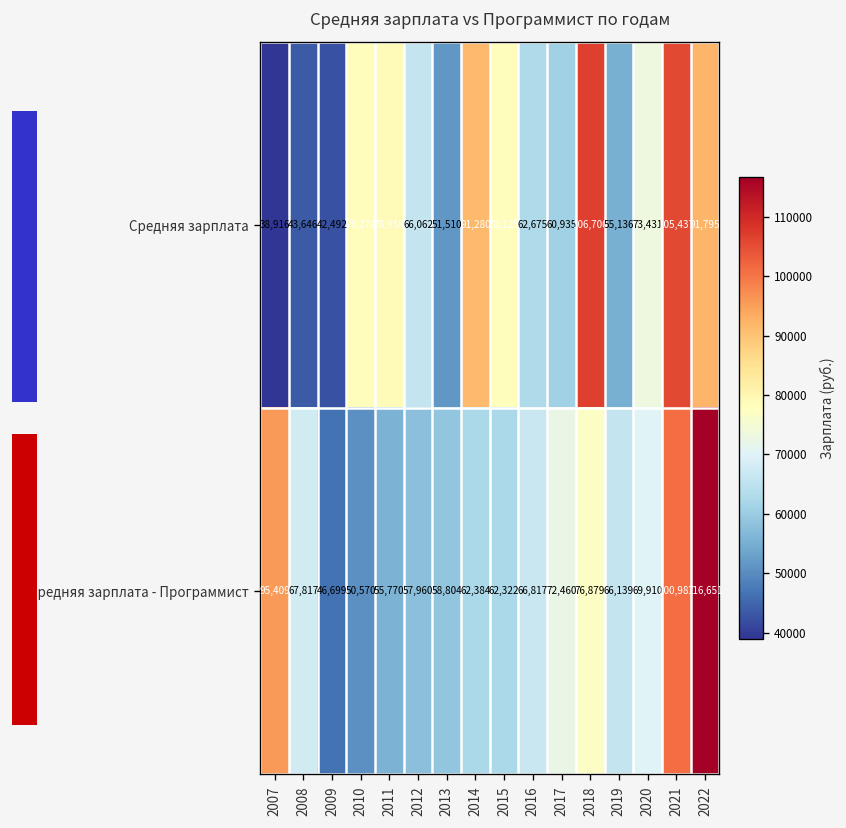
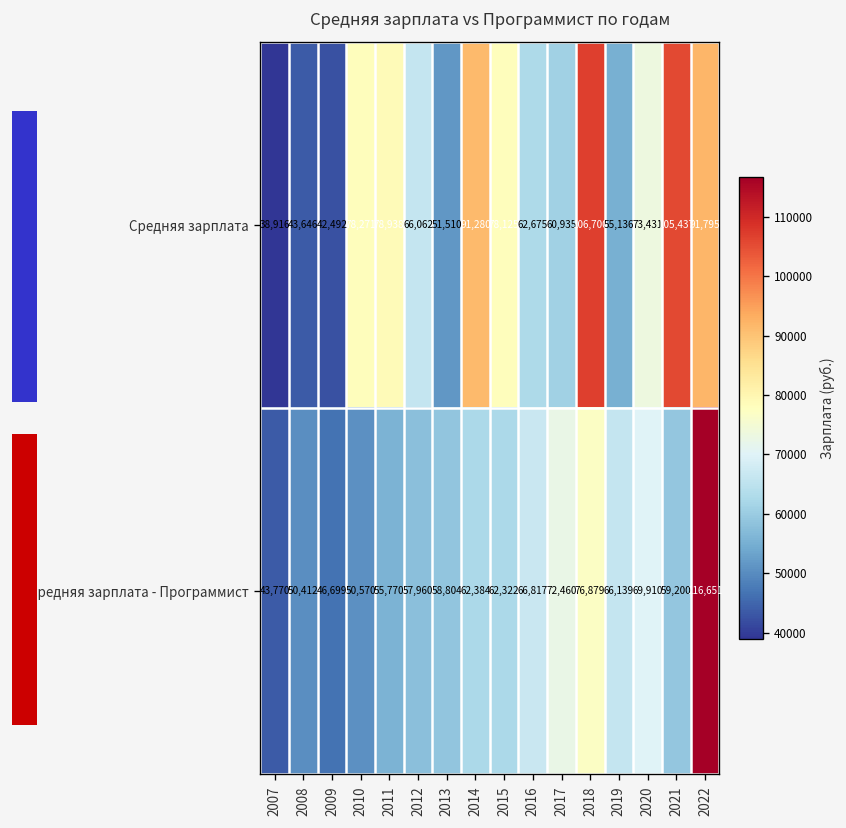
Средняя зарплата vs Программист по годам, Средняя зарплата - Программист, 2007: 95,409 -> 43,770
Средняя зарплата vs Программист по годам, Средняя зарплата - Программист, 2008: 67,817 -> 50,412
Средняя зарплата vs Программист по годам, Средняя зарплата - Программист, 2021: 100,987 -> 59,200
